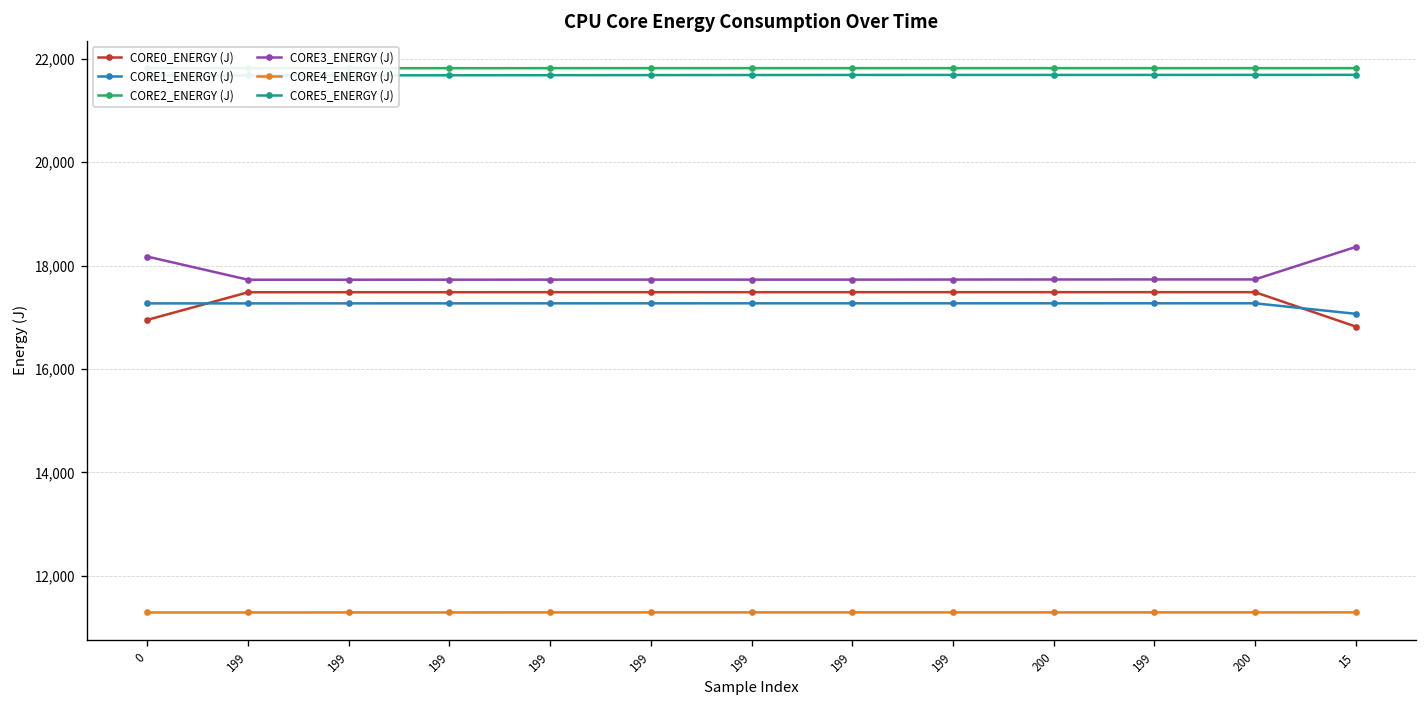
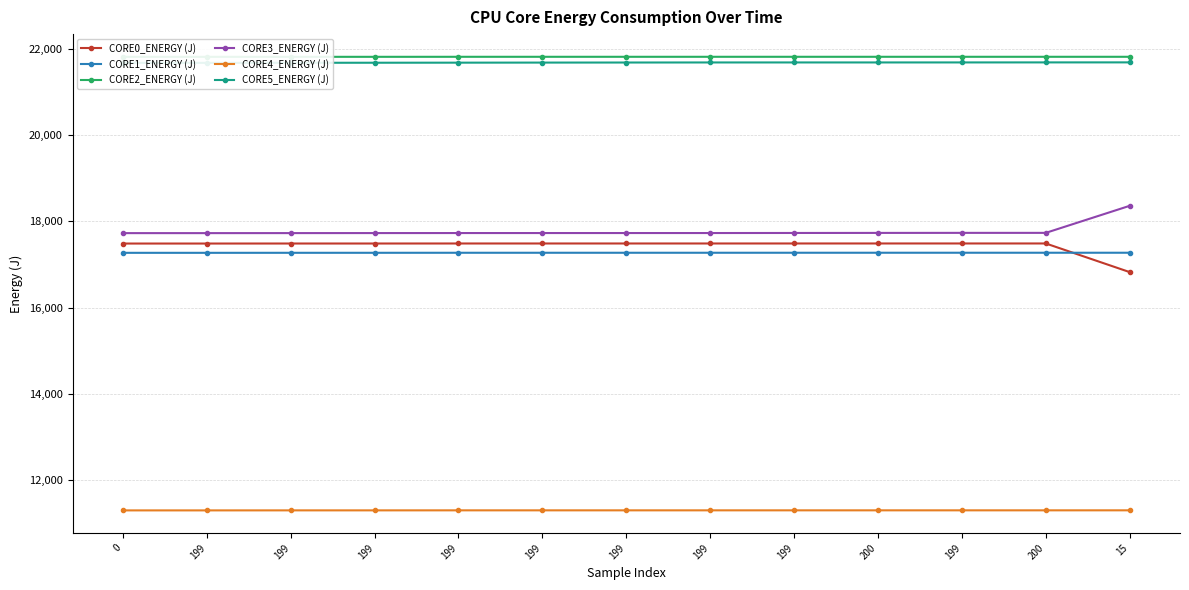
CORE0_ENERGY (J), 0: 17,000 -> 17,500
CORE3_ENERGY (J), 0: 18,200 -> 17,700
CORE1_ENERGY (J), 15: 17,100 -> 17,300
